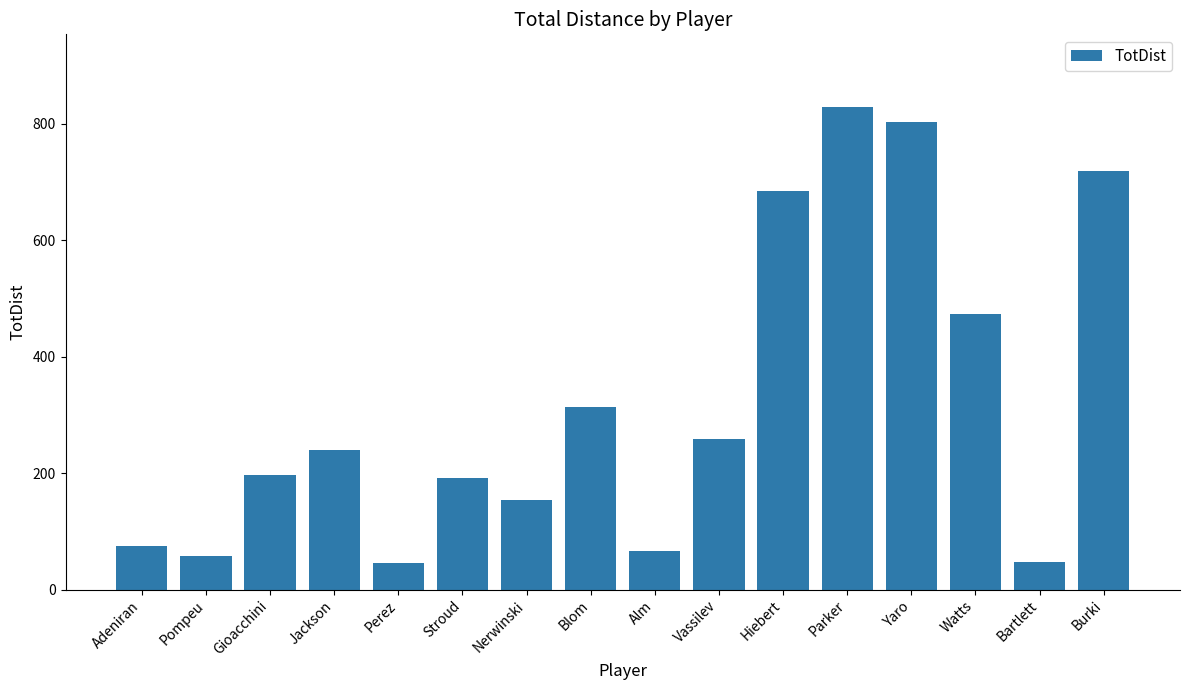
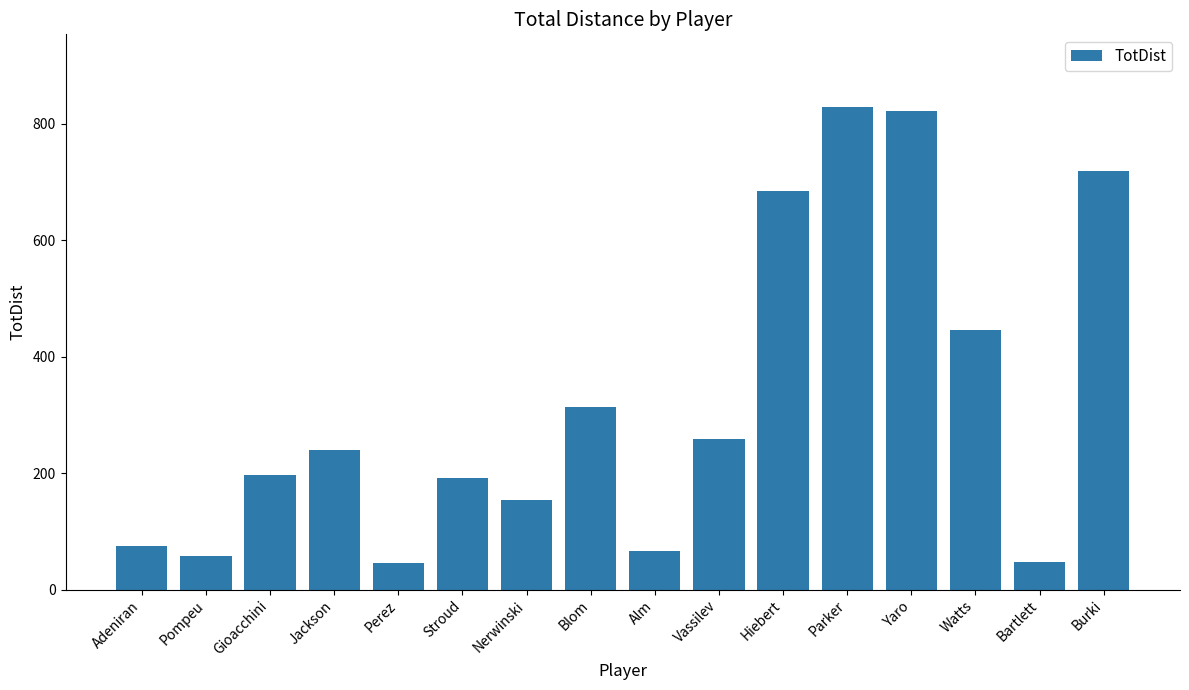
Yaro: 800 -> 820
Watts: 470 -> 450
